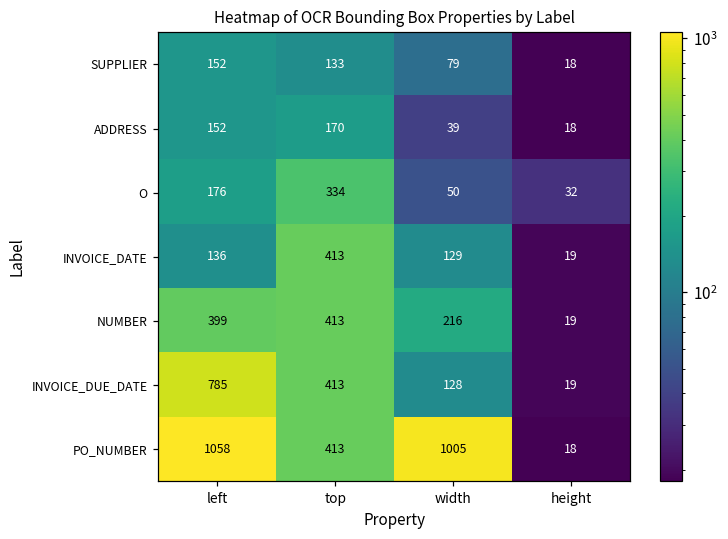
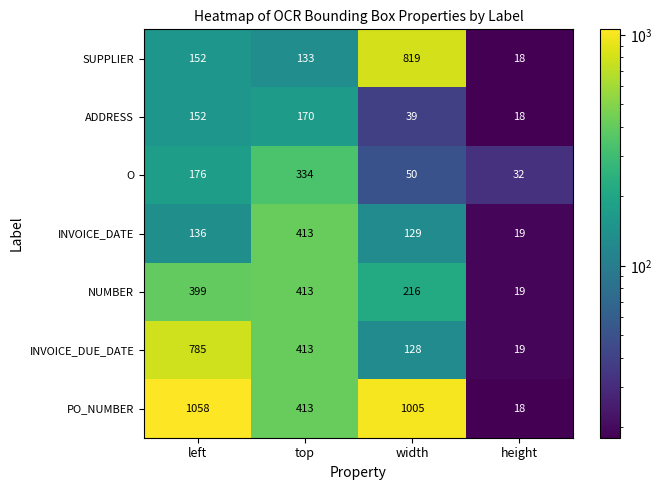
SUPPLIER, width: 79 -> 819
